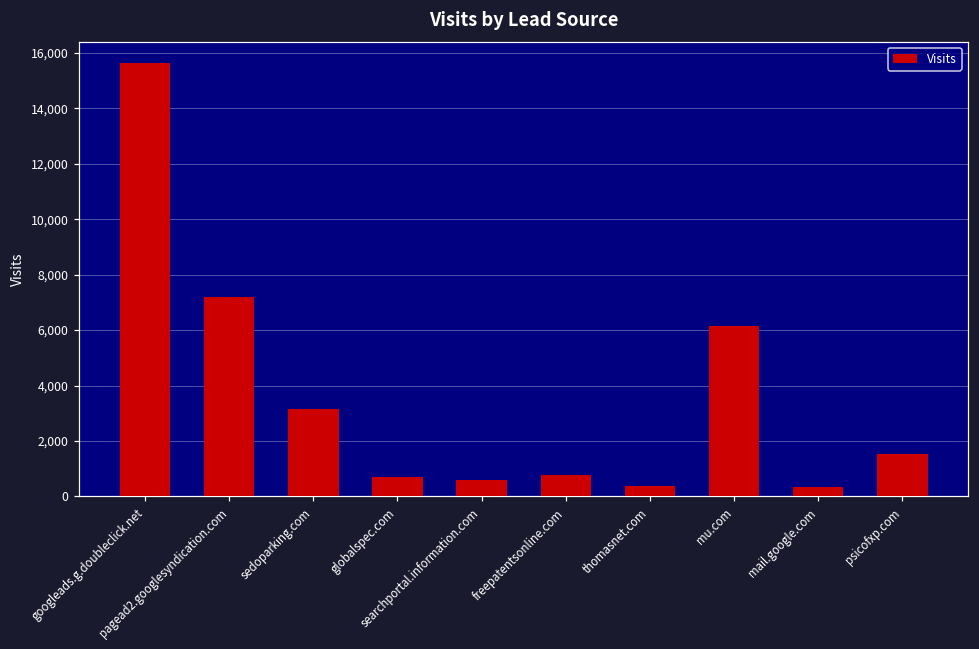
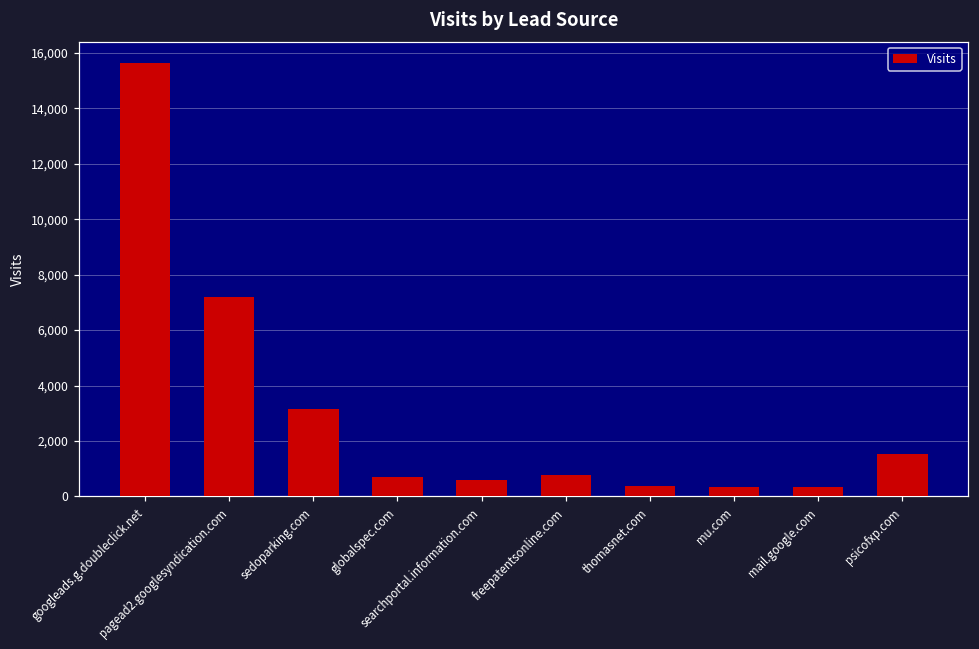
mu.com: 6,100 -> 300
